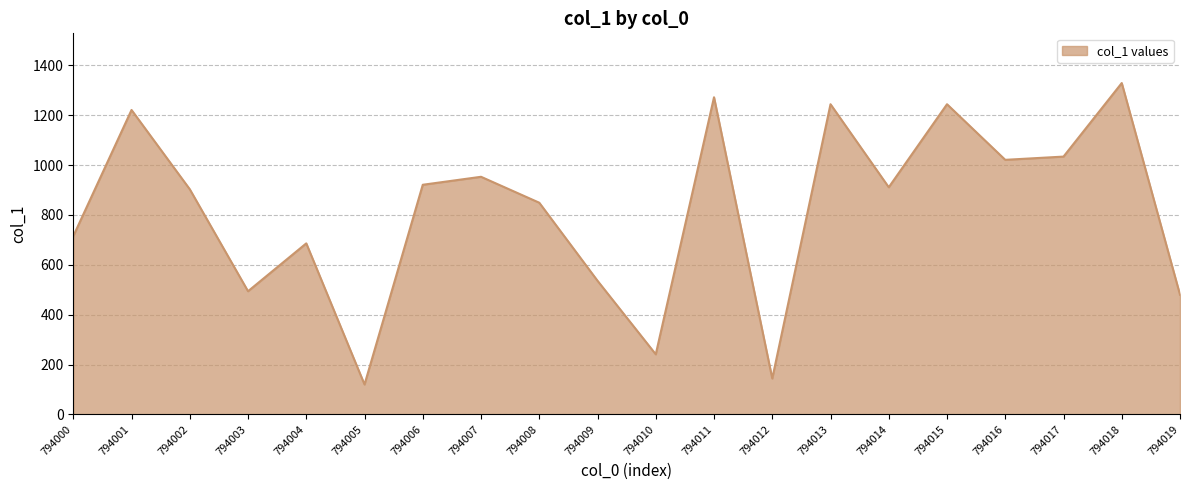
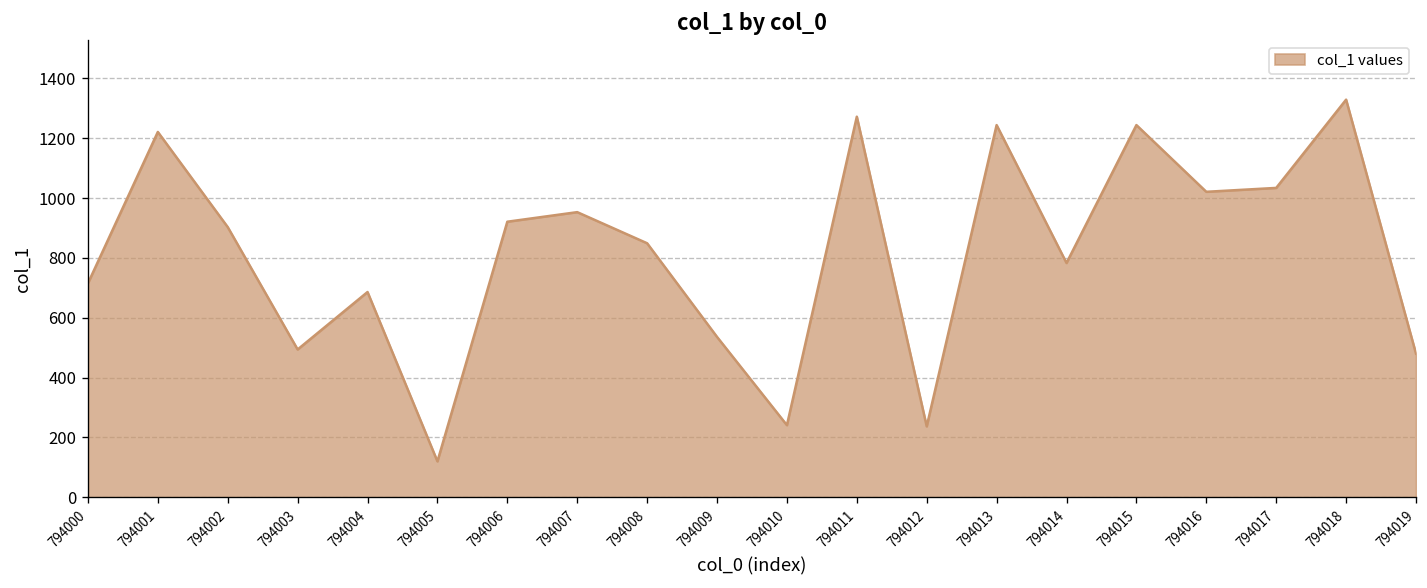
794012: 140 -> 240
794014: 910 -> 780
